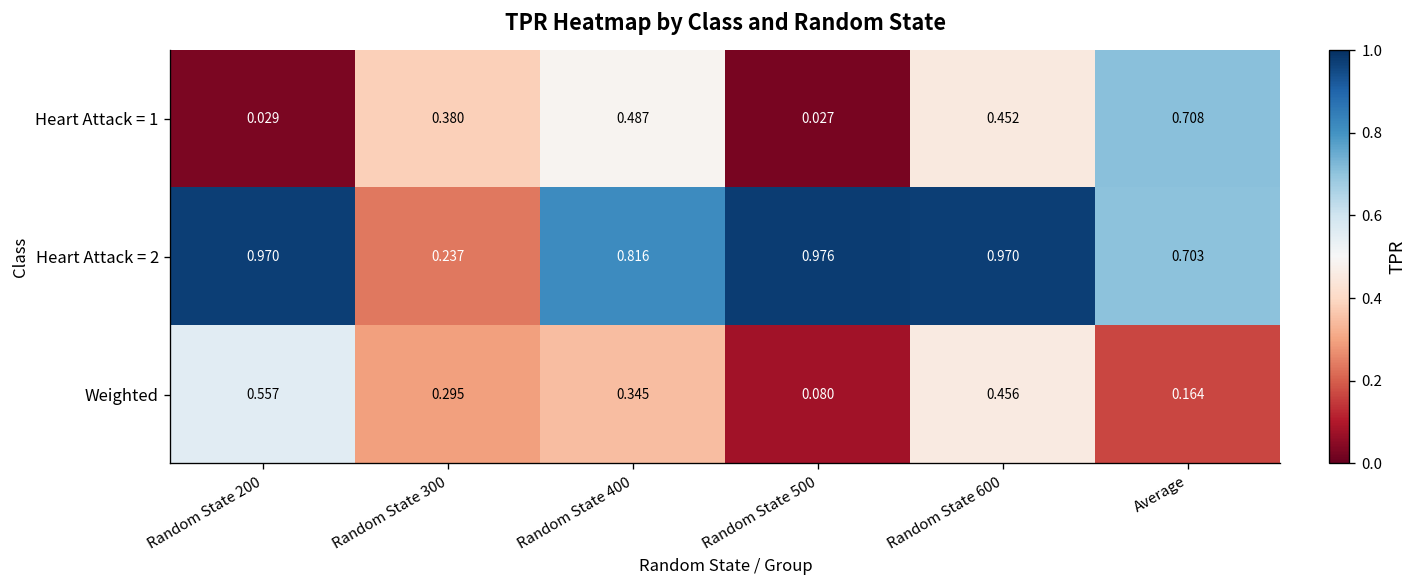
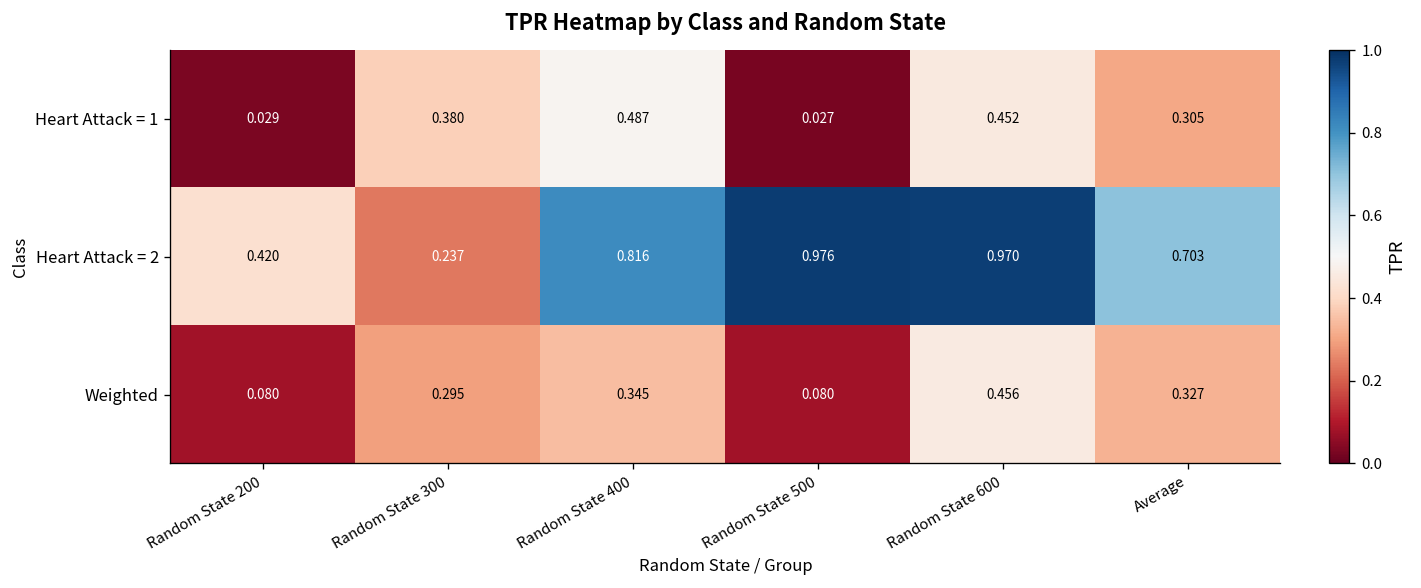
Heart Attack = 1, Average: 0.708 -> 0.305
Heart Attack = 2, Random State 200: 0.970 -> 0.420
Weighted, Random State 200: 0.557 -> 0.080
Weighted, Average: 0.164 -> 0.327
